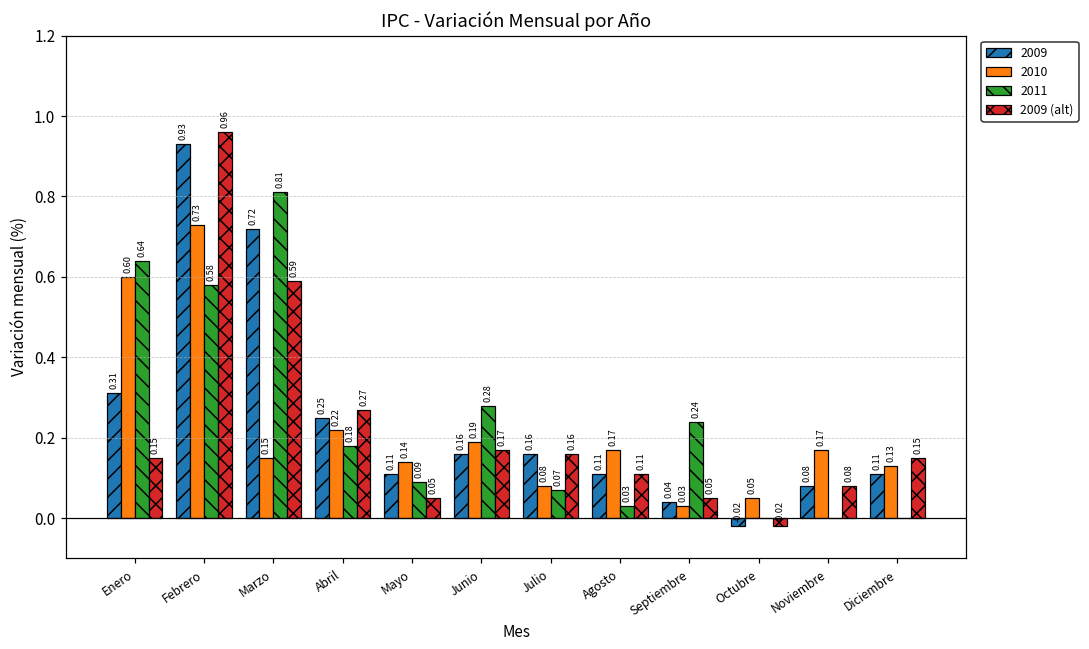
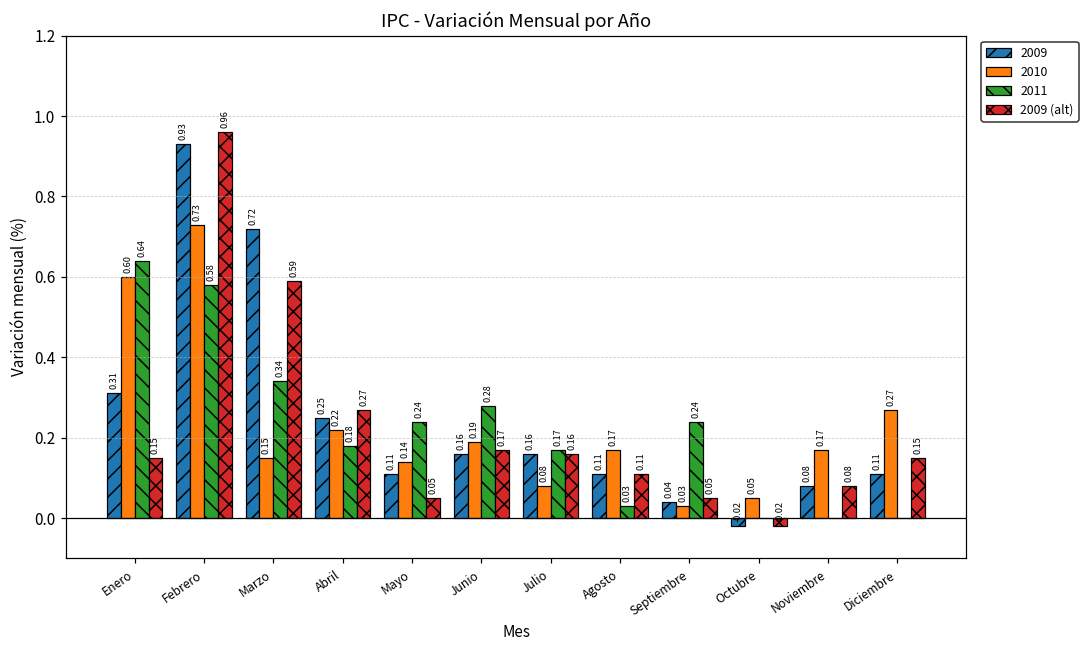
2011, Marzo: 0.81 -> 0.34
2011, Mayo: 0.09 -> 0.24
2011, Julio: 0.07 -> 0.17
2010, Diciembre: 0.13 -> 0.27
